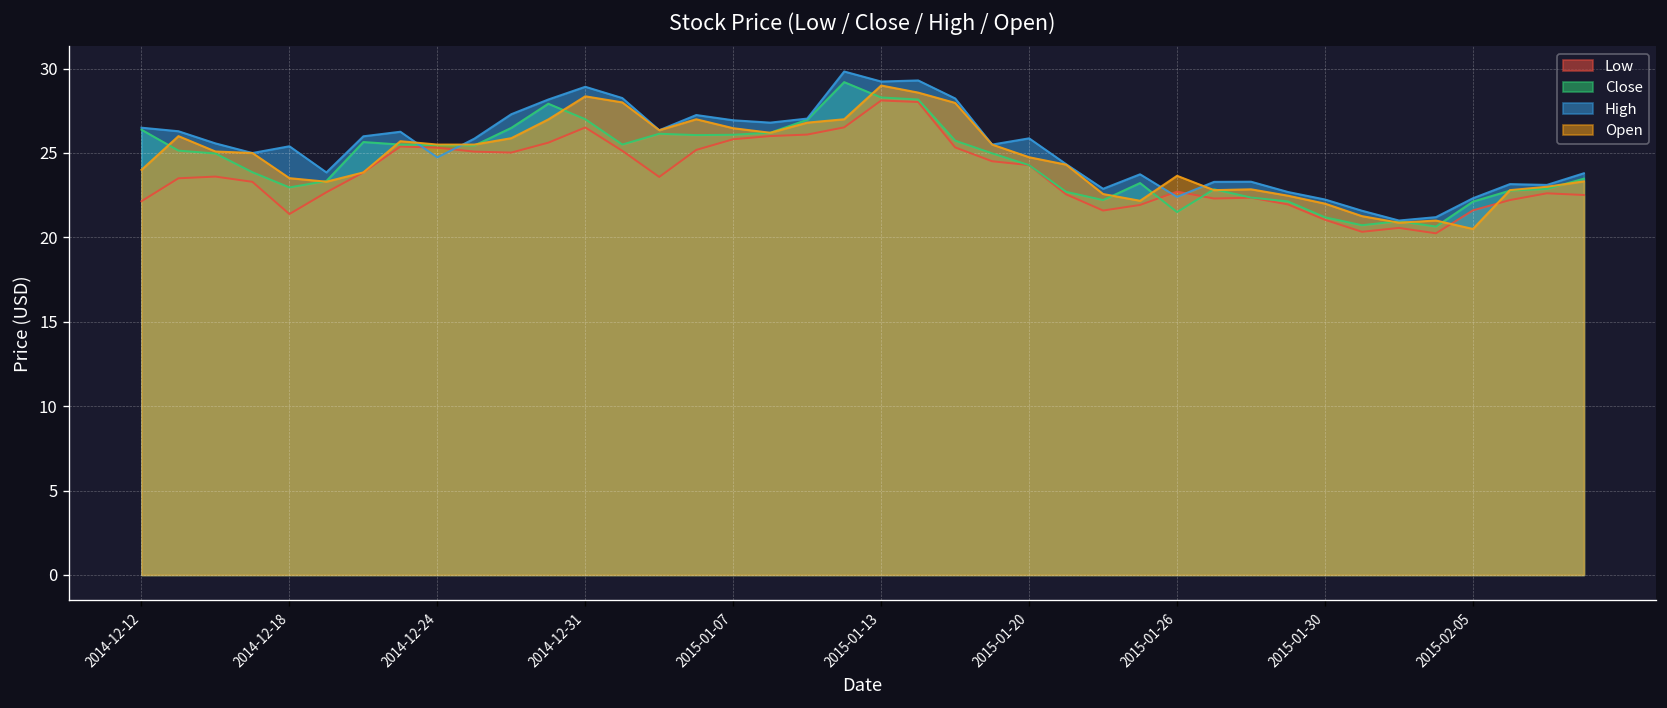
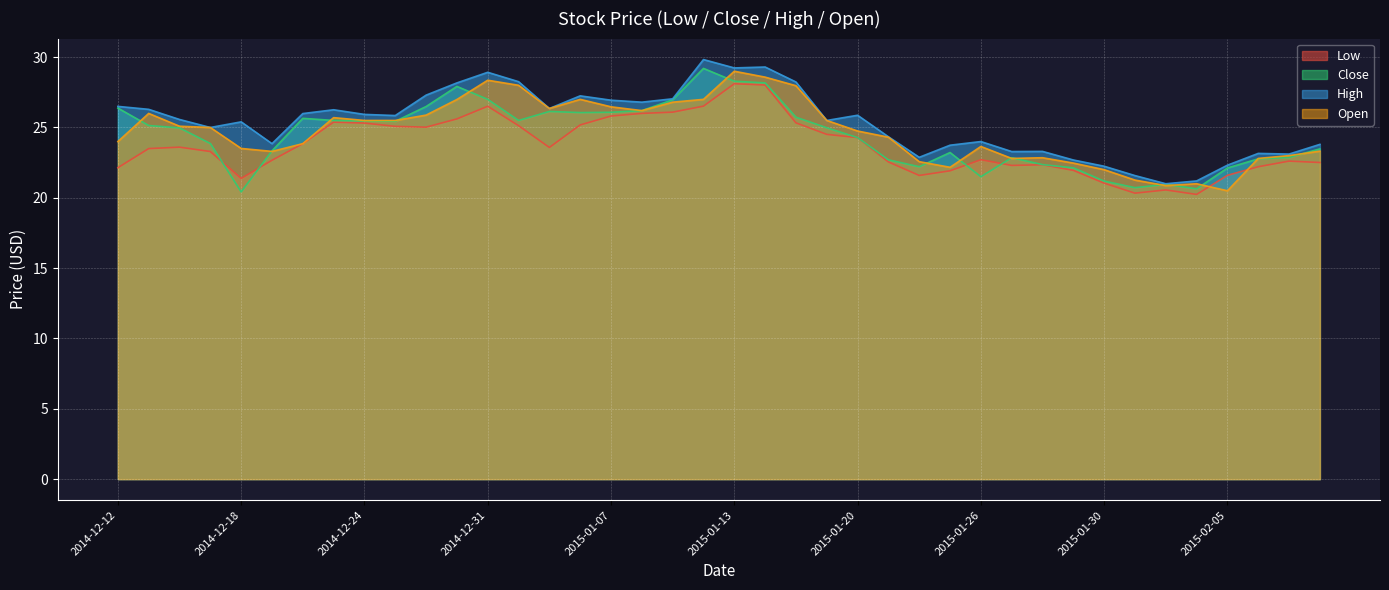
Close, 2014-12-18: 23.0 -> 20.4
High, 2014-12-24: 24.7 -> 25.9
High, 2015-01-26: 22.4 -> 24.0
